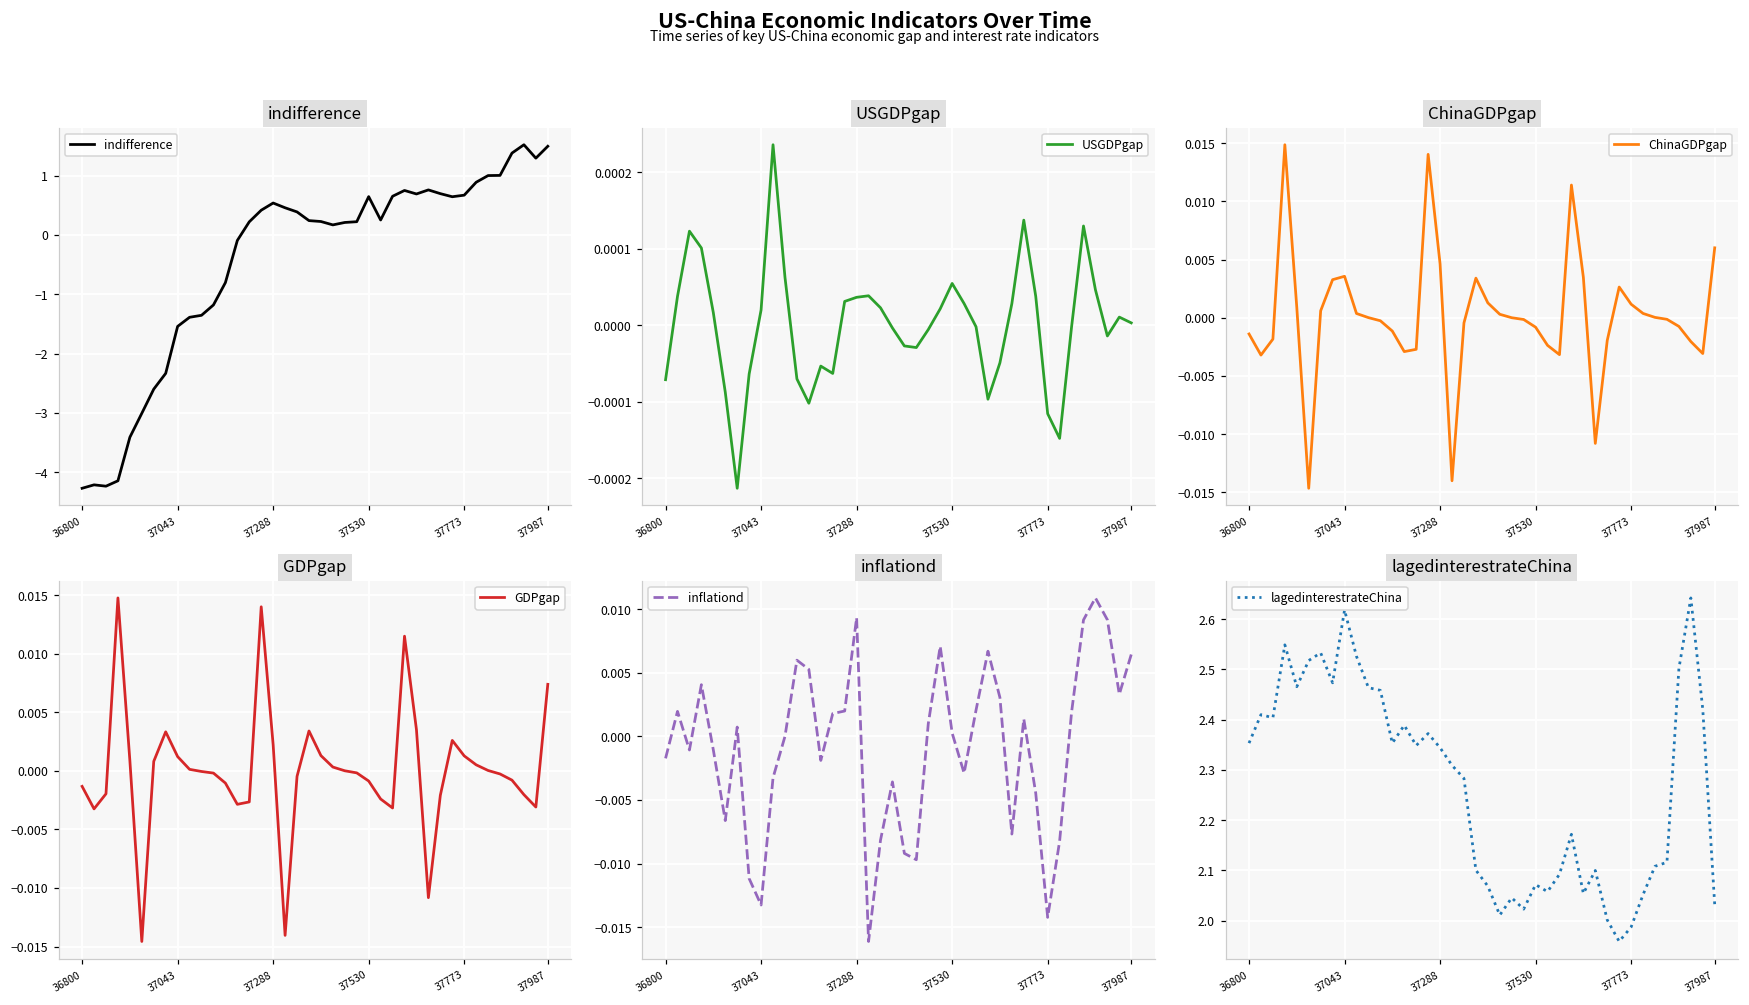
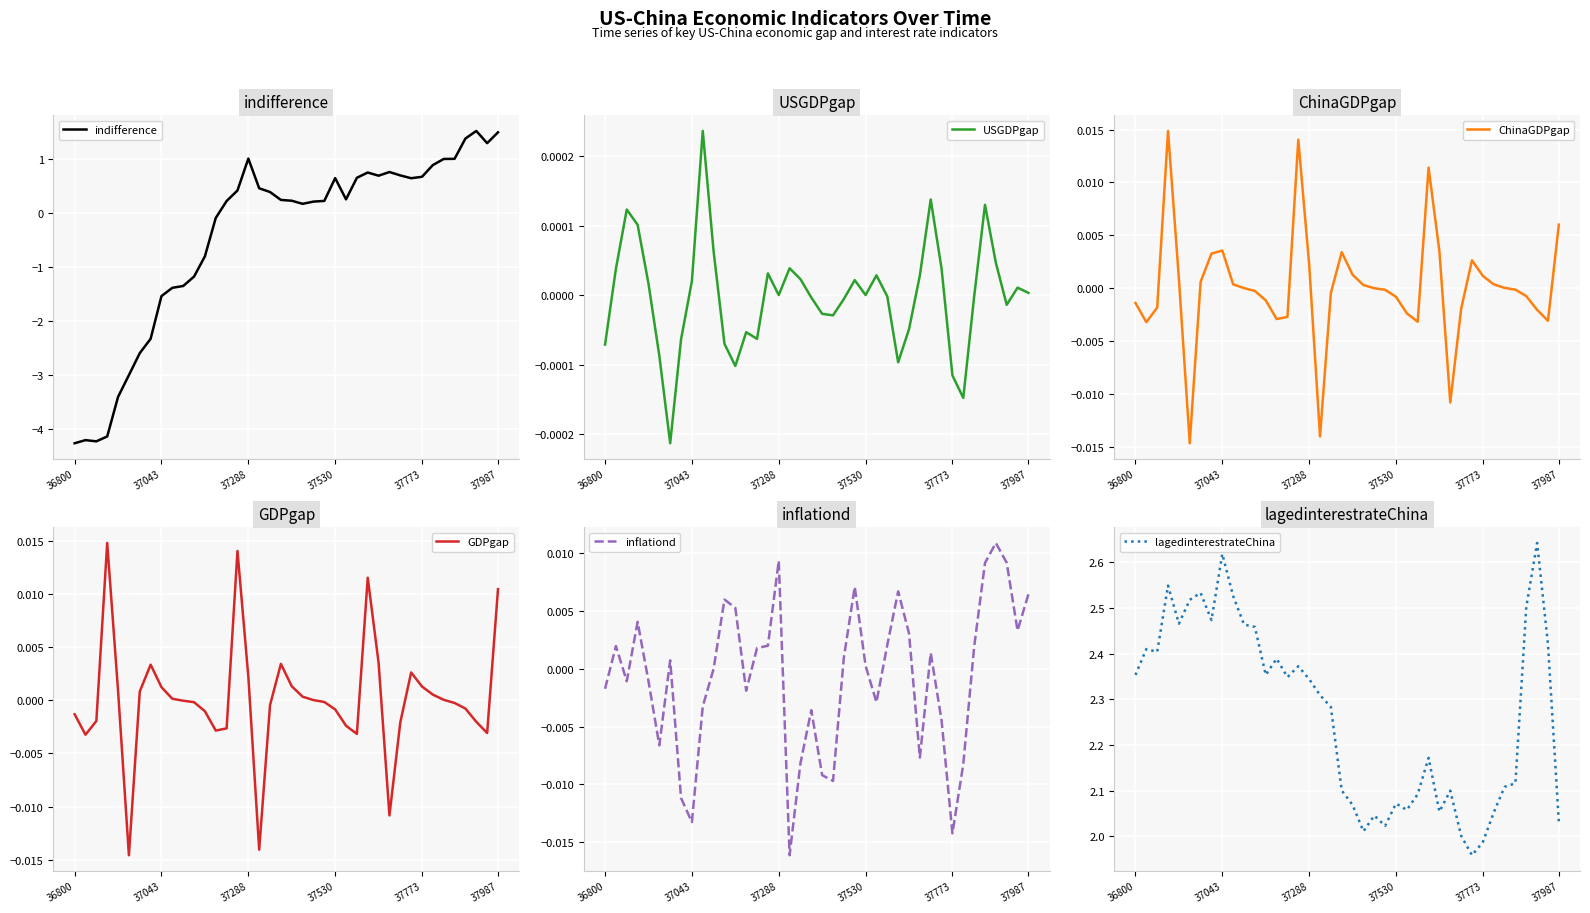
indifference, 37288: 0.5 -> 1.0
USGDPgap, 37288: 0.00004 -> 0.00000
USGDPgap, 37530: 0.0001 -> 0.0000
ChinaGDPgap, 37288: 0.0046 -> 0.0023
GDPgap, 37987: 0.0074 -> 0.0104
